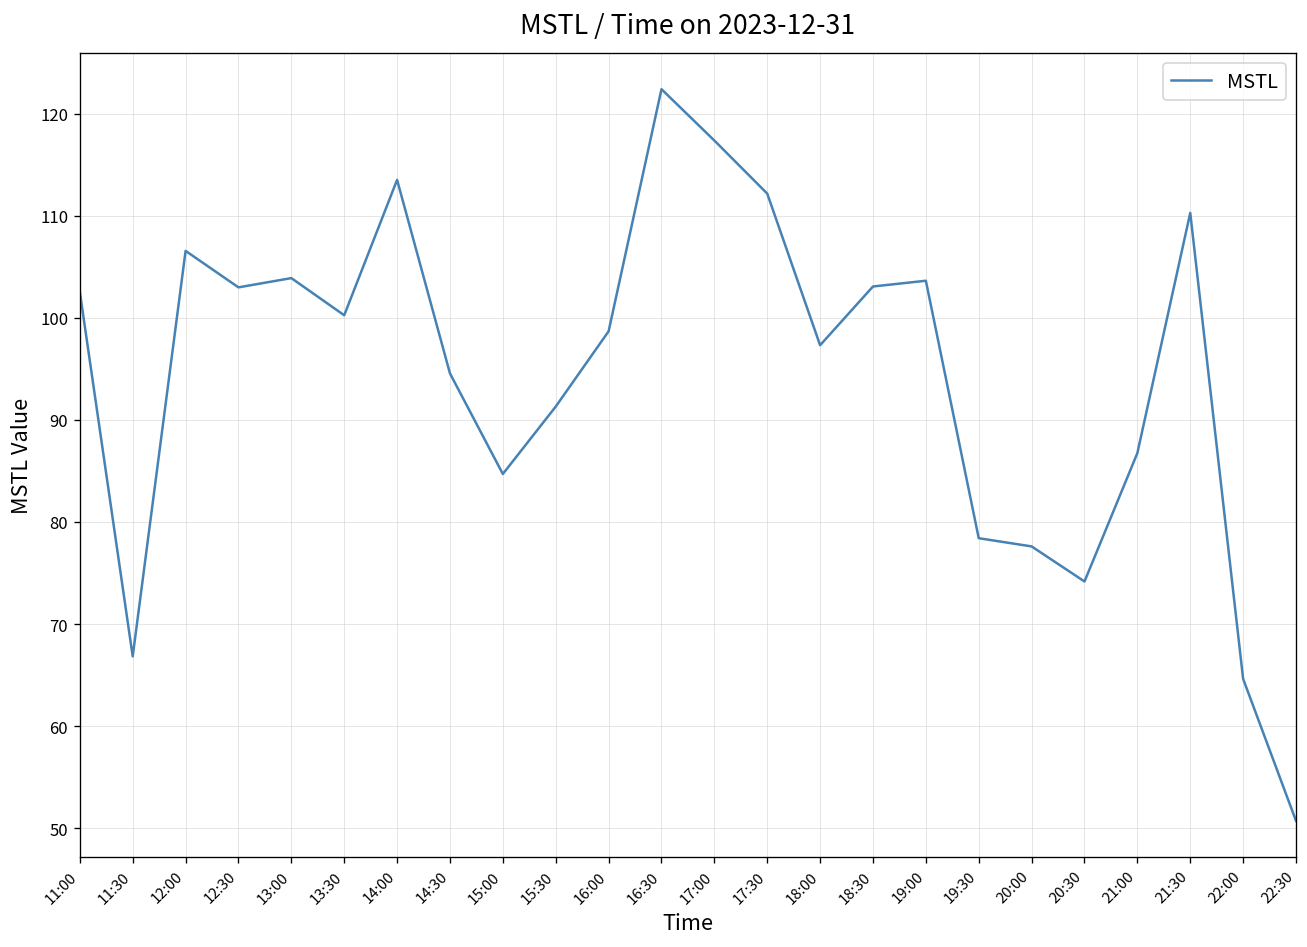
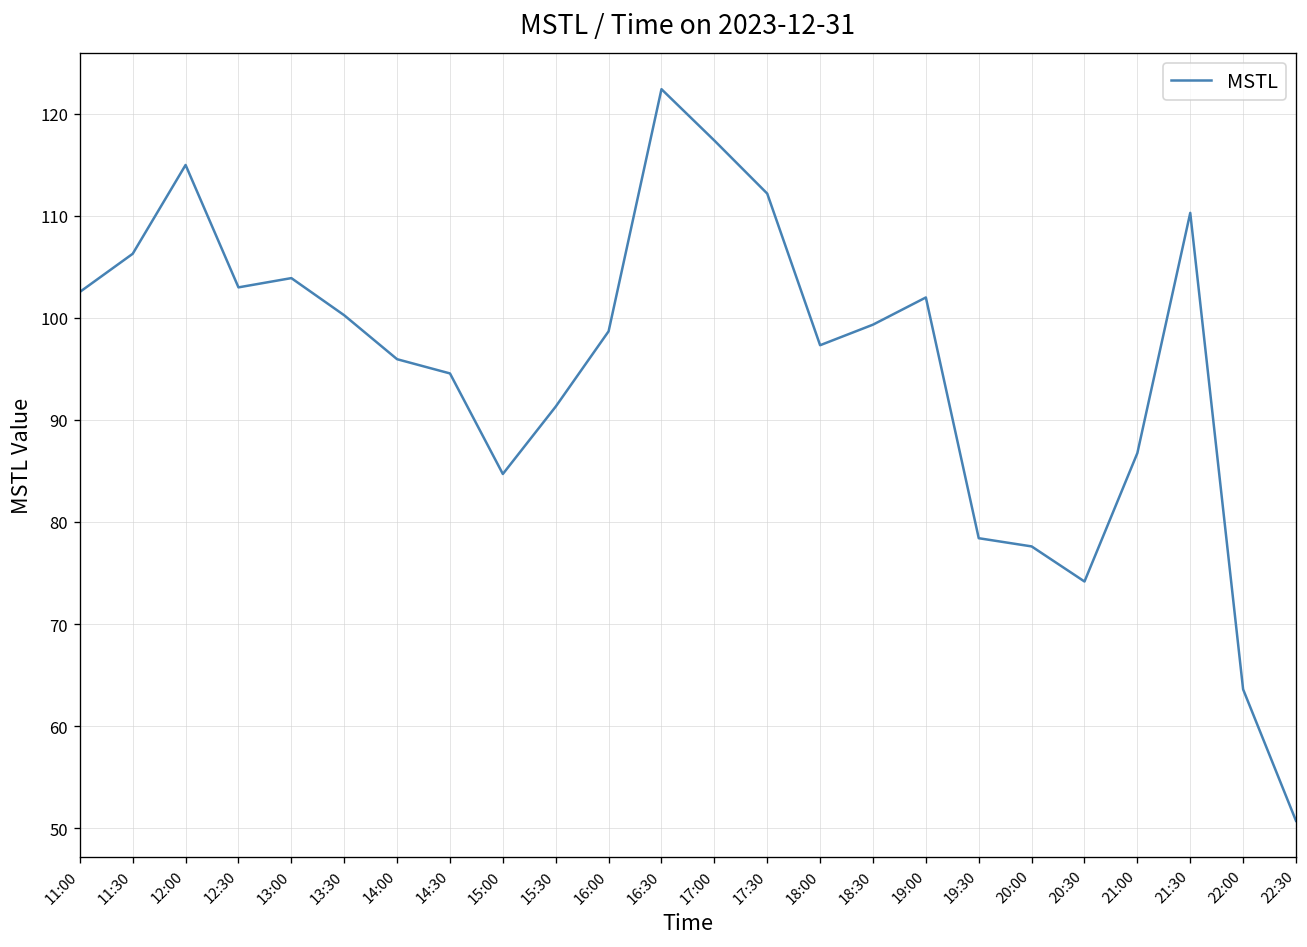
11:30: 67 -> 106
12:00: 107 -> 115
14:00: 114 -> 96
18:30: 103 -> 99
19:00: 104 -> 102
22:00: 65 -> 64
